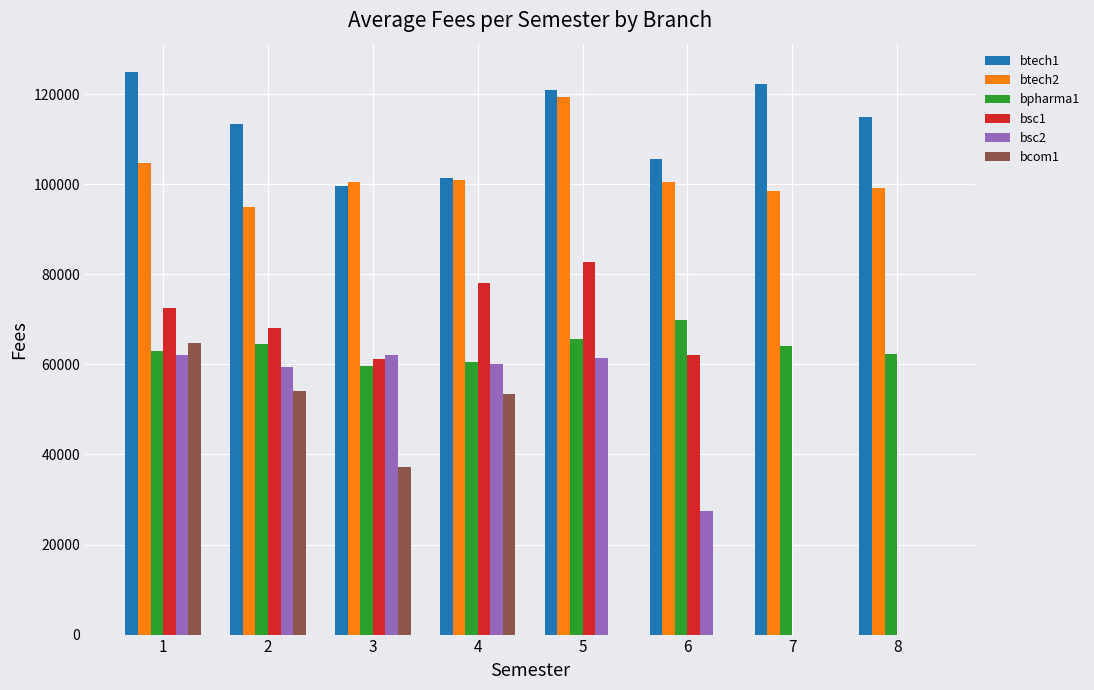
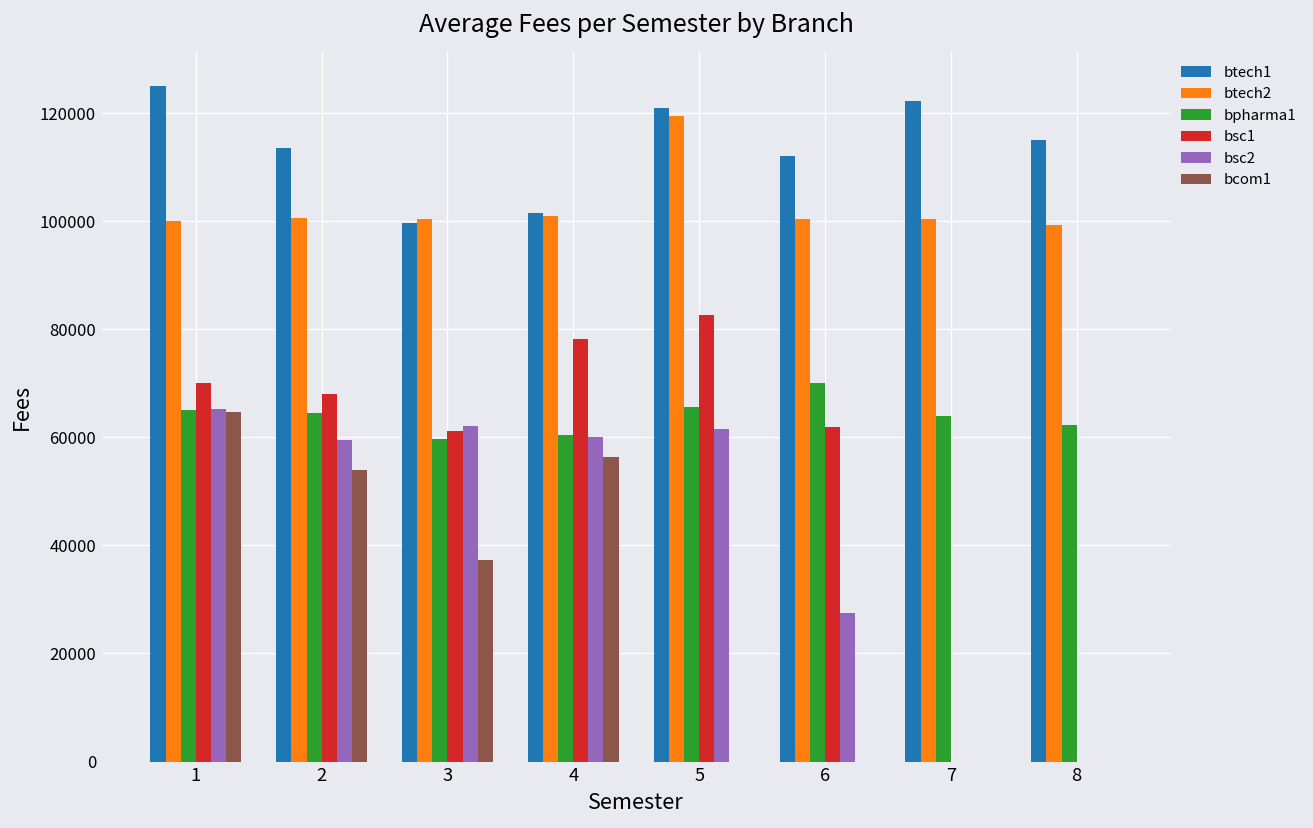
btech2, 1: 105000 -> 100000
bpharma1, 1: 63000 -> 65000
bsc1, 1: 73000 -> 70000
bsc2, 1: 62000 -> 65000
btech2, 2: 95000 -> 101000
bcom1, 4: 53000 -> 56000
btech1, 6: 106000 -> 112000
btech2, 7: 99000 -> 101000
